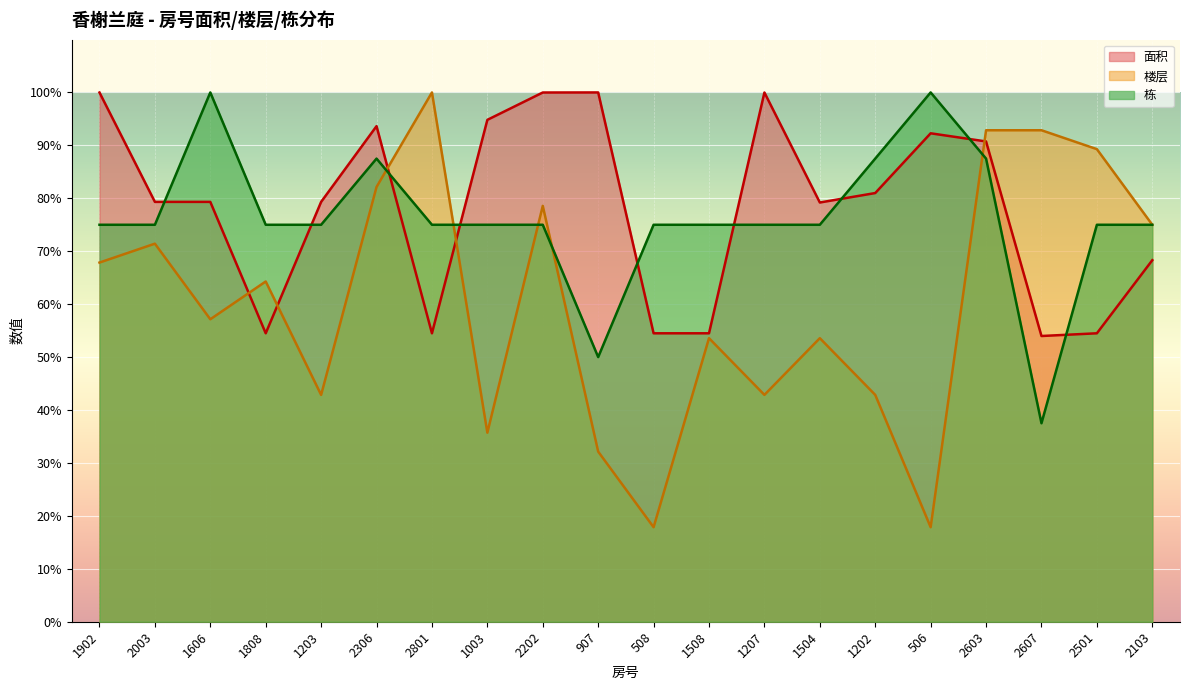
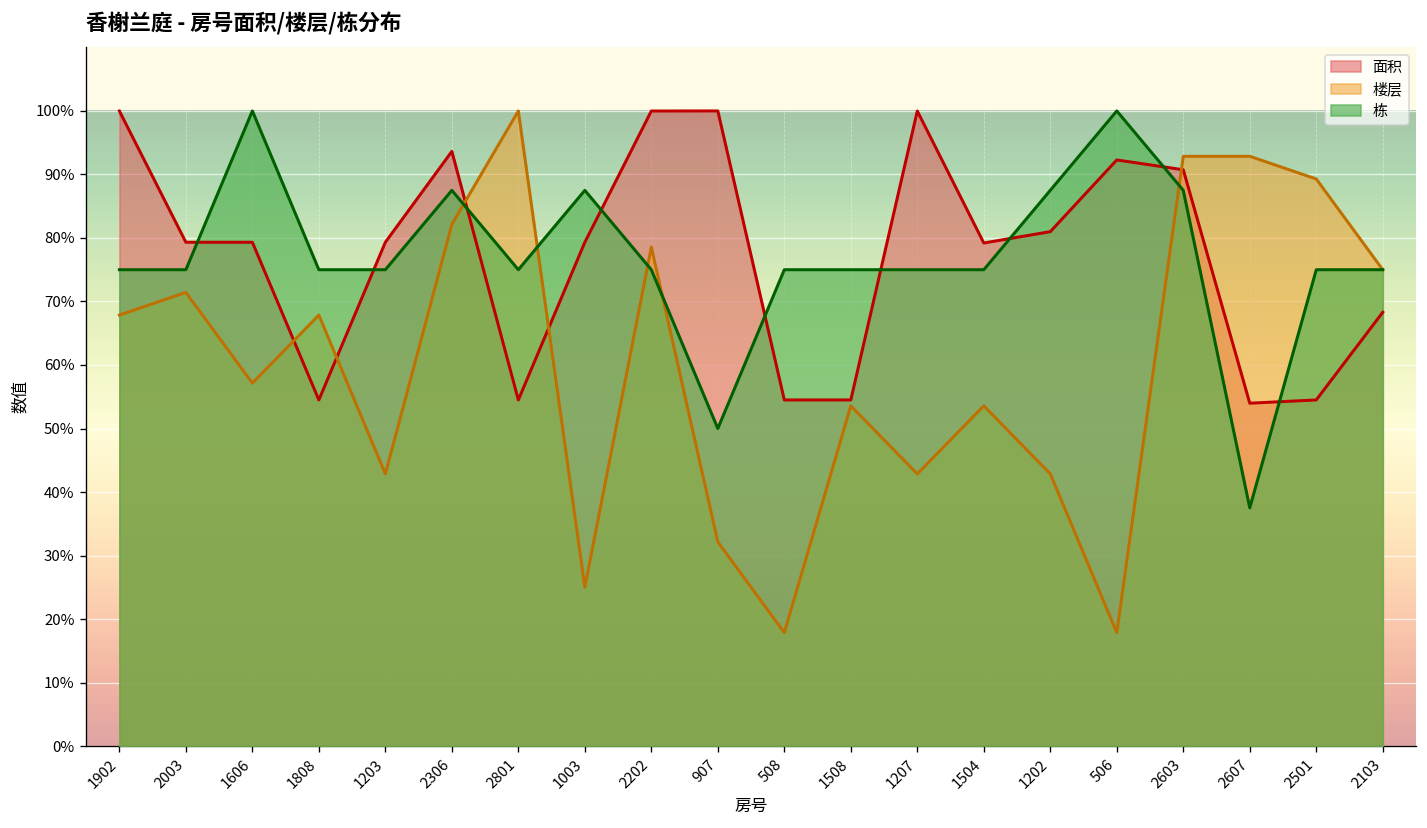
楼层, 1808: 64% -> 68%
面积, 1003: 95% -> 79%
楼层, 1003: 36% -> 25%
栋, 1003: 75% -> 88%
